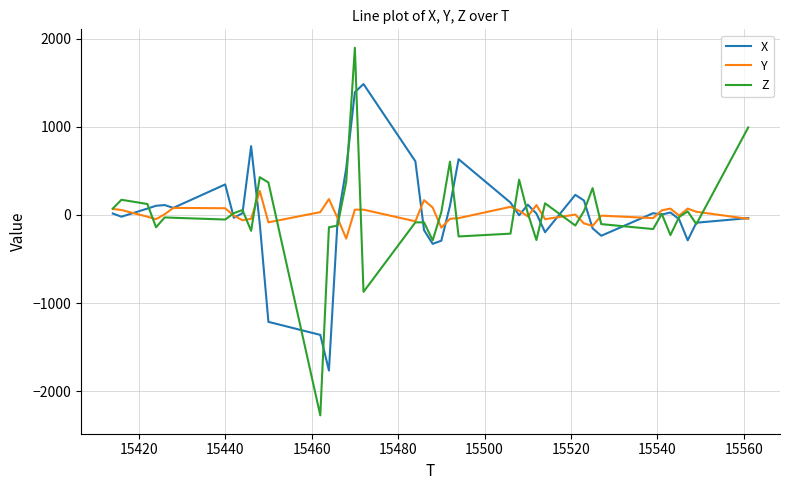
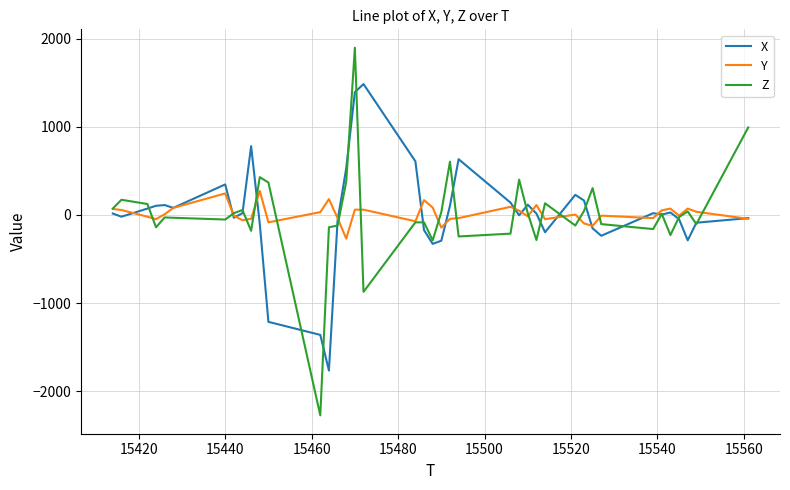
Y, 15440: 100 -> 200
